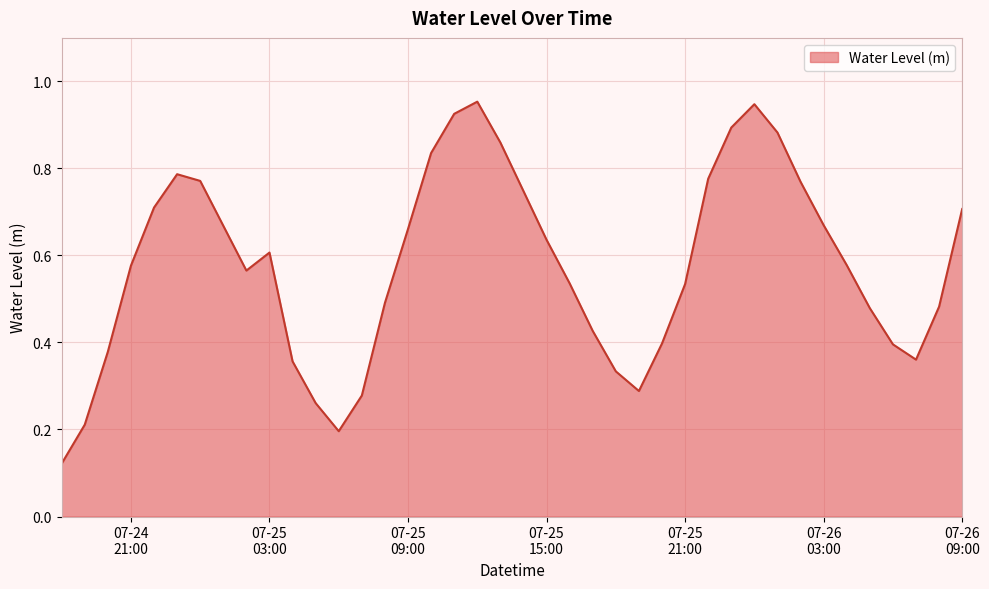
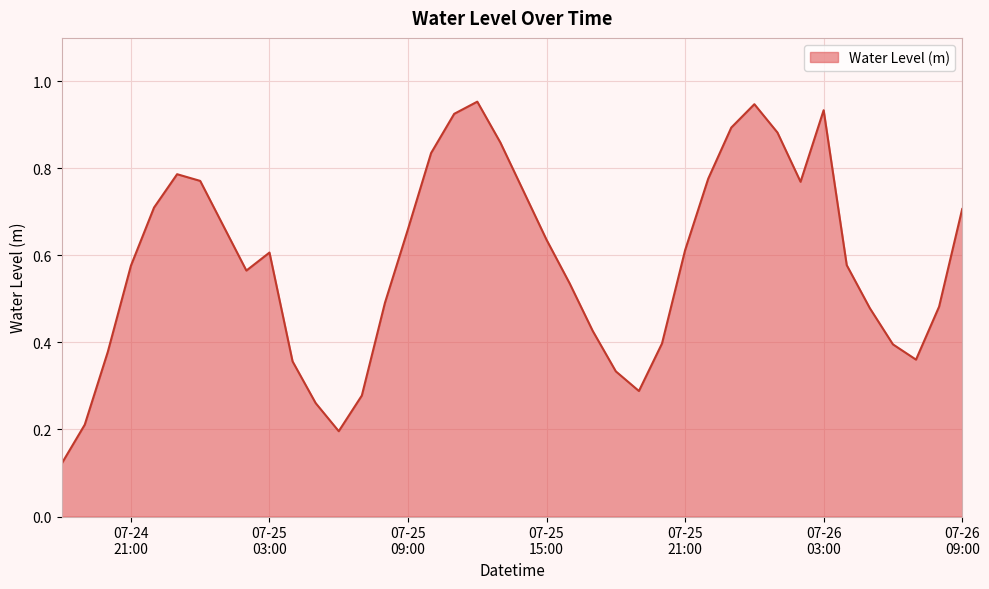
07-25 21:00: 0.53 -> 0.61
07-26 03:00: 0.67 -> 0.93
